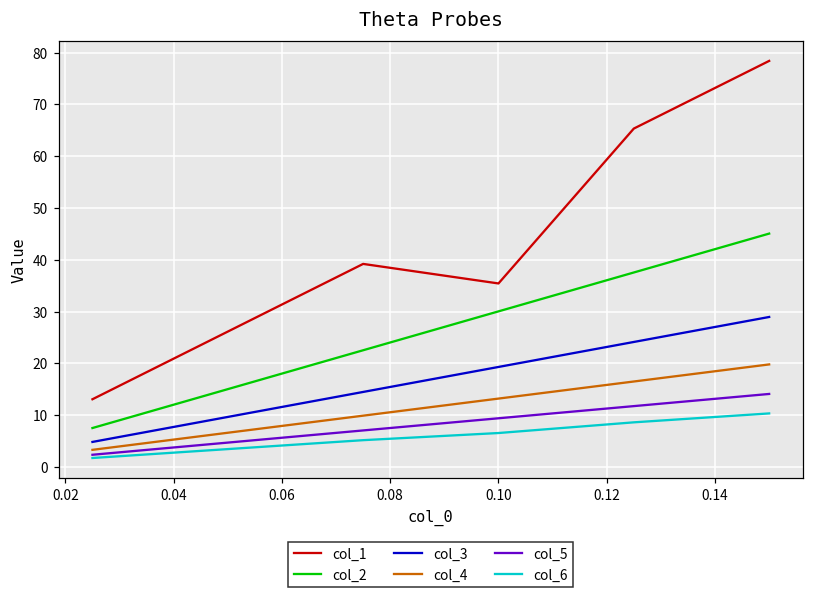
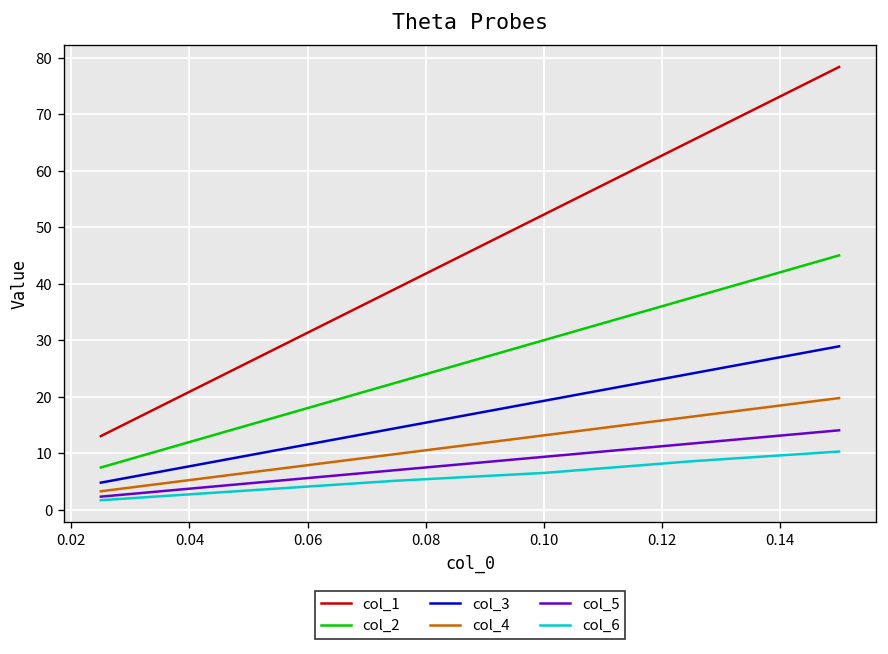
col_1, 0.10: 35 -> 52
